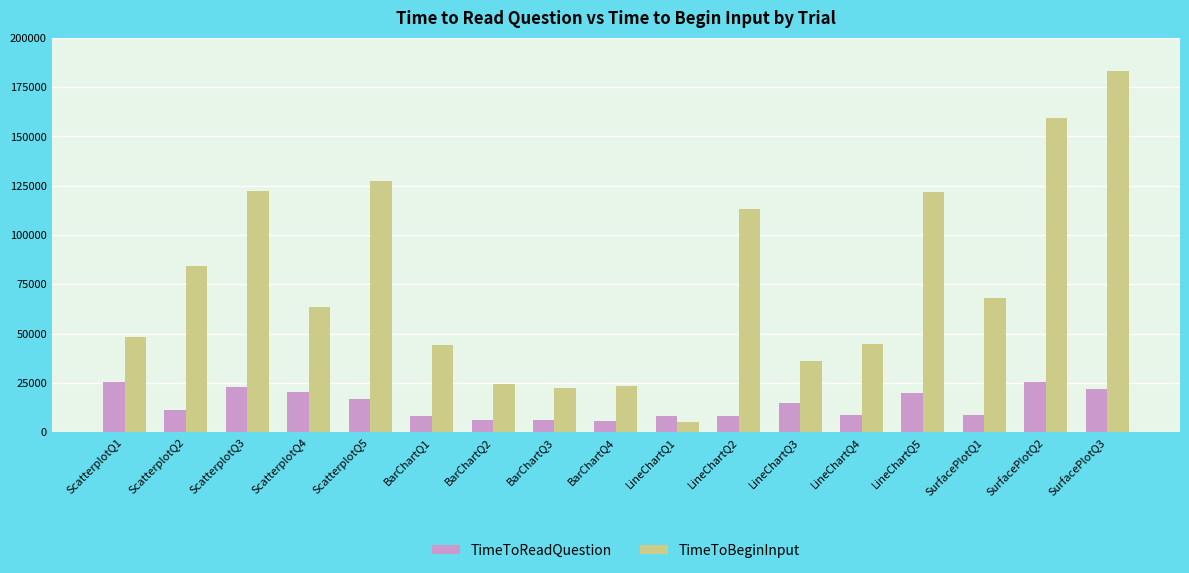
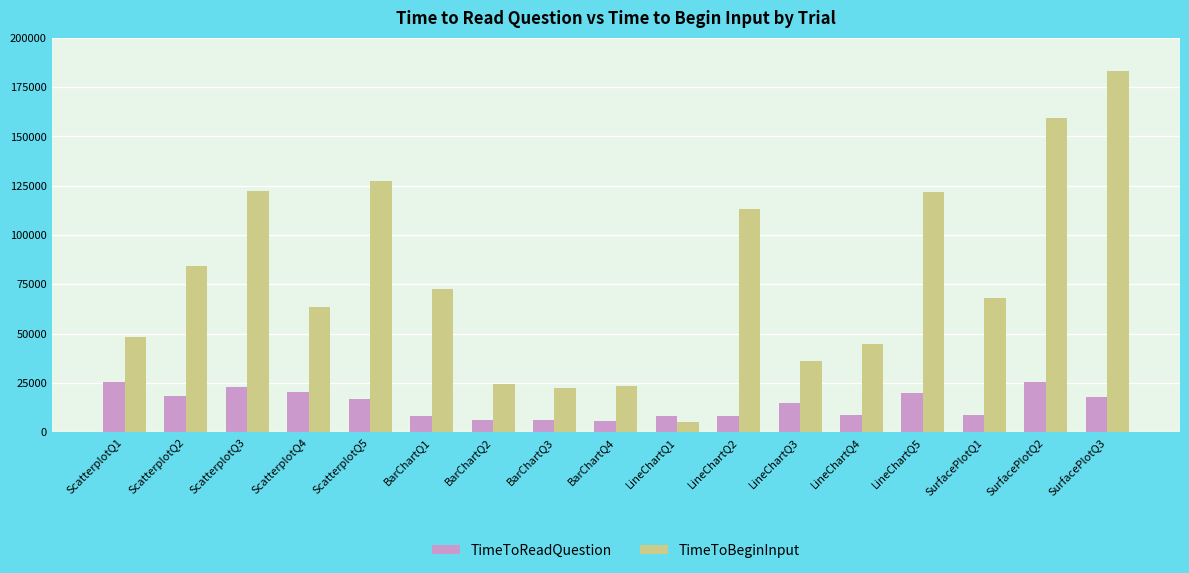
TimeToReadQuestion, ScatterplotQ2: 12000 -> 19000
TimeToBeginInput, BarChartQ1: 44000 -> 73000
TimeToReadQuestion, SurfacePlotQ3: 22000 -> 18000
